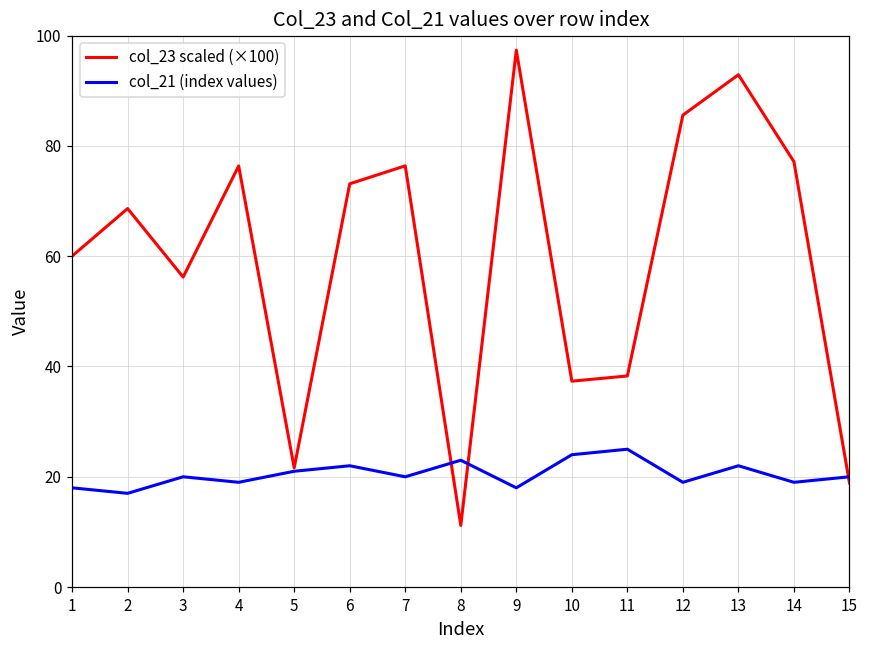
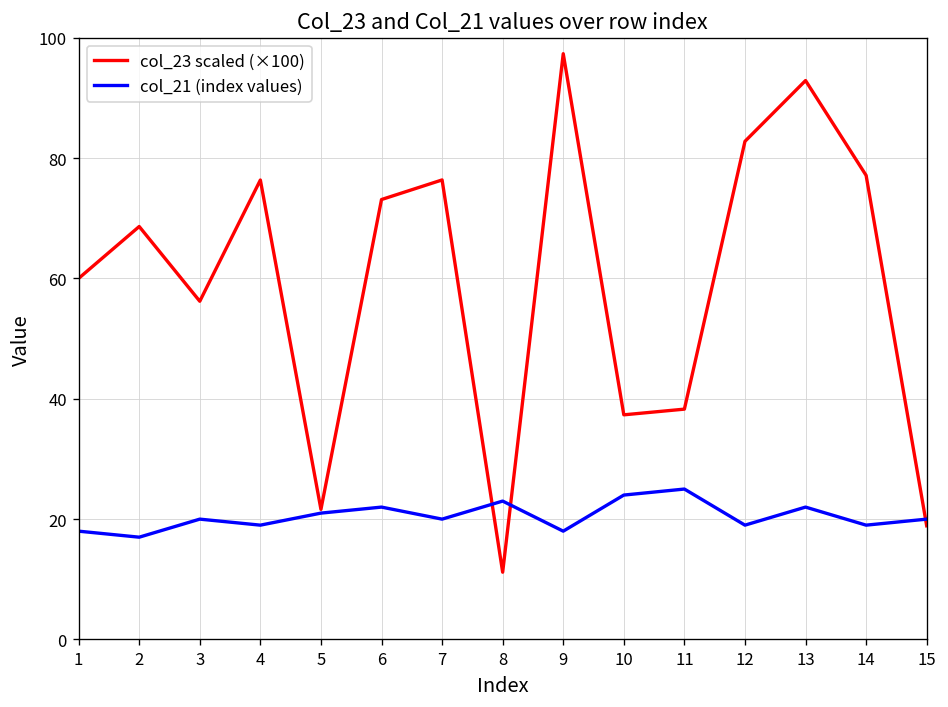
col_23 scaled (×100), 12: 86 -> 83
